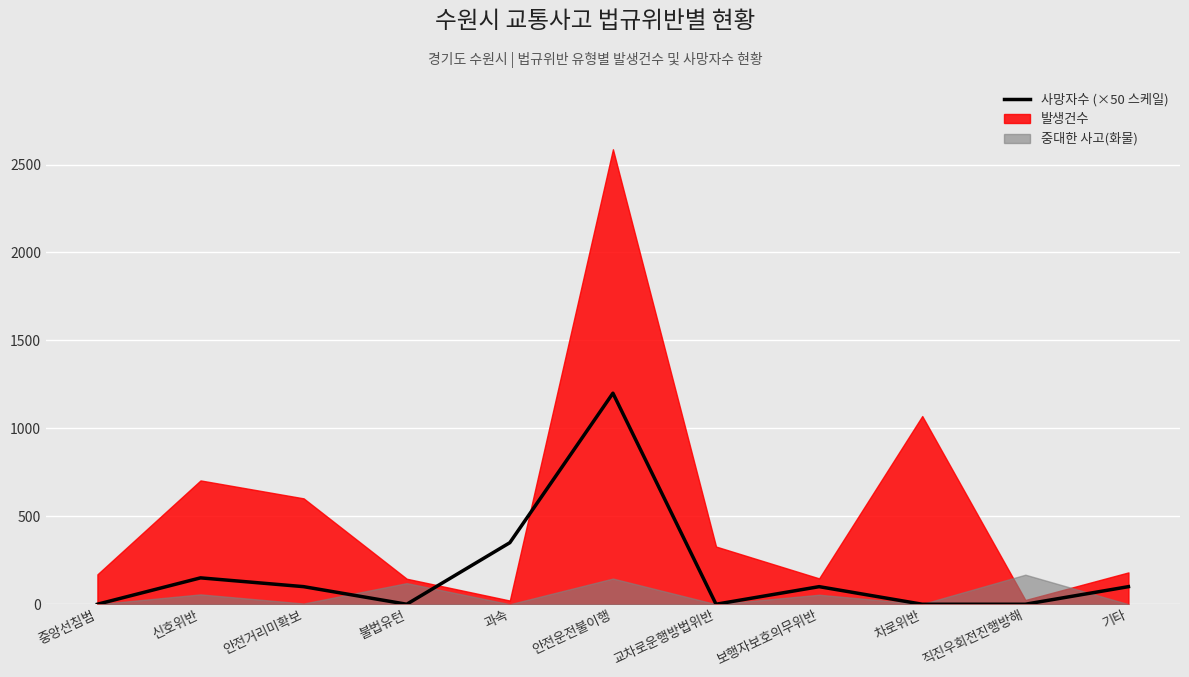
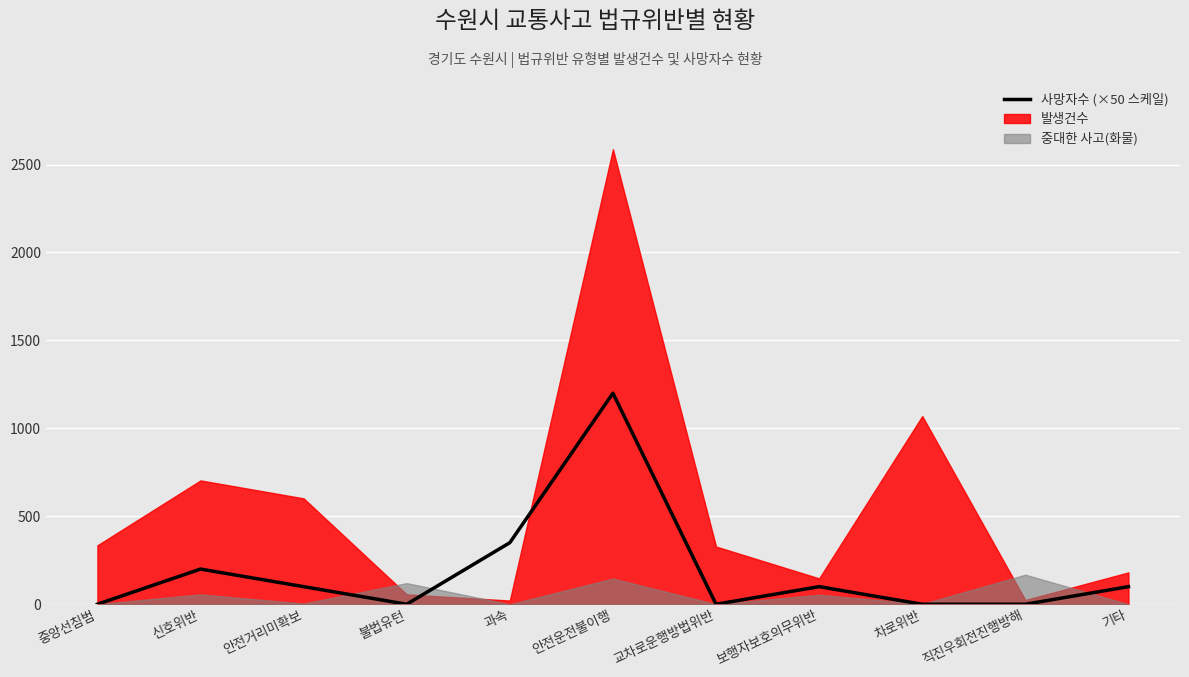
발생건수, 중앙선침범: 170 -> 340
사망자수 (×50 스케일), 신호위반: 150 -> 200
발생건수, 불법유턴: 150 -> 60
